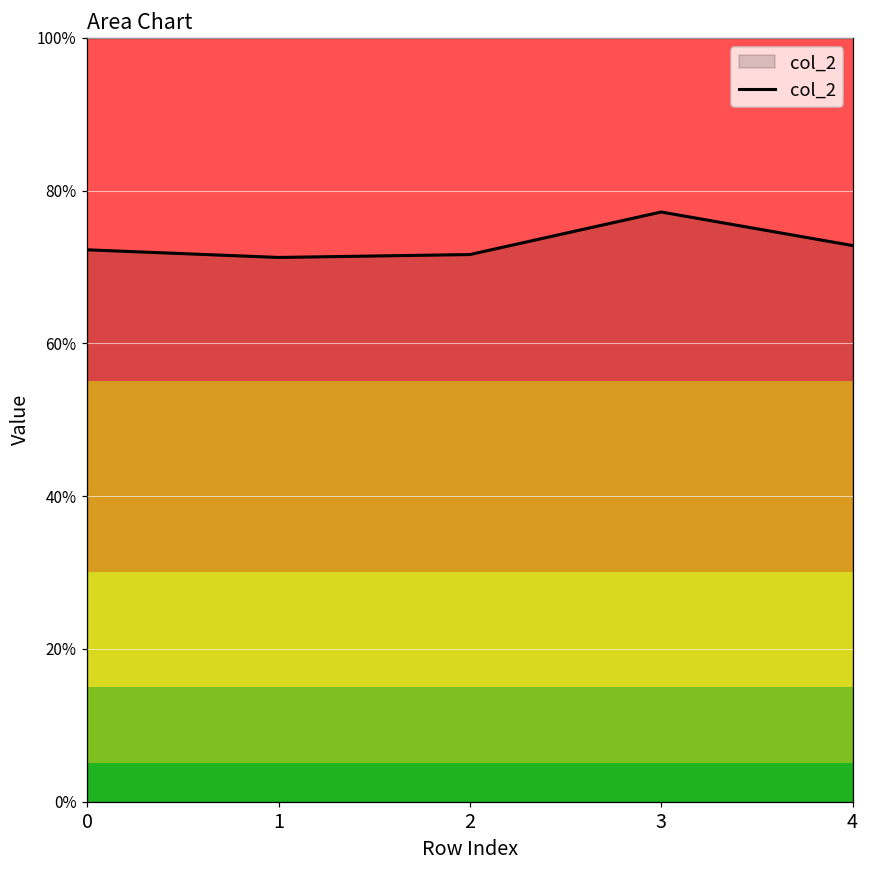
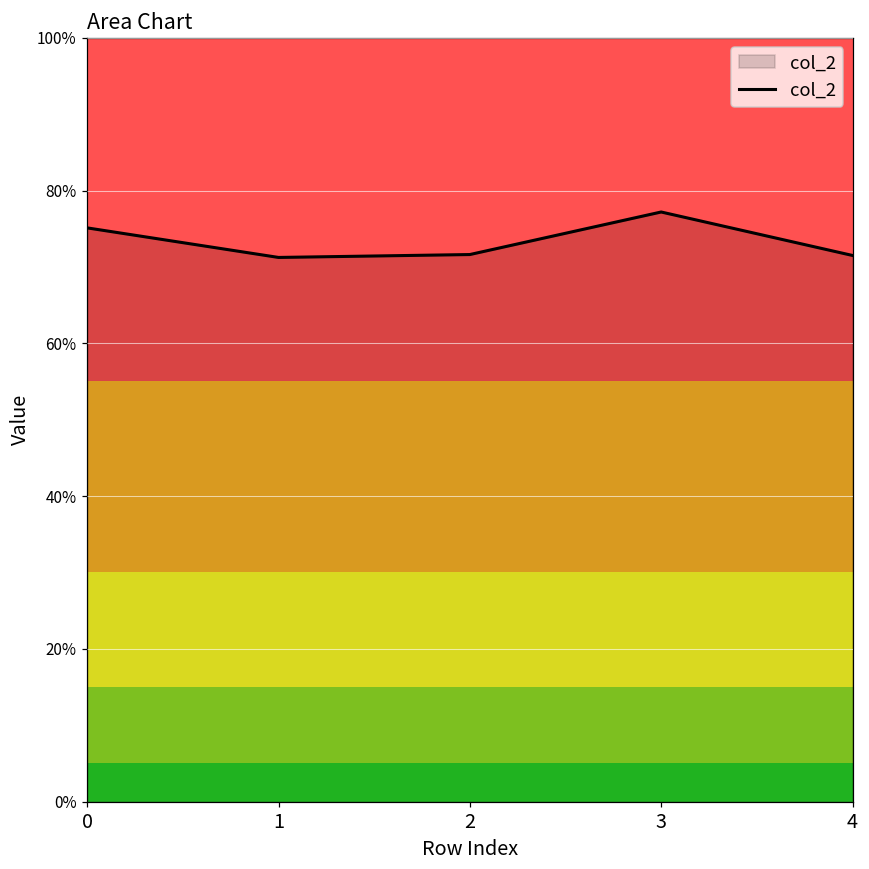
0: 72% -> 75%
4: 73% -> 72%
